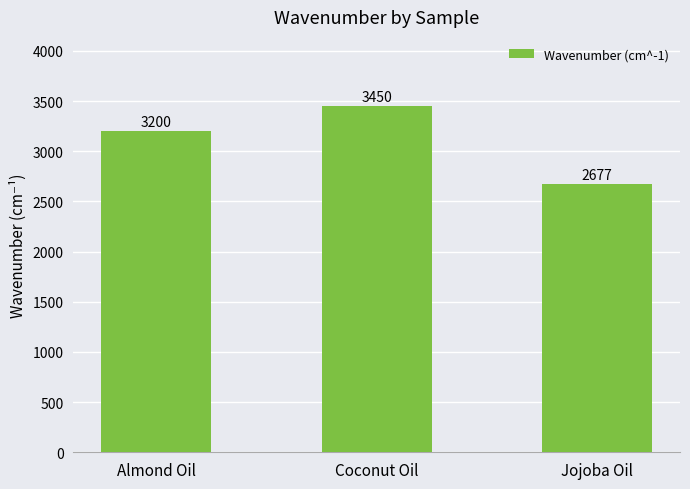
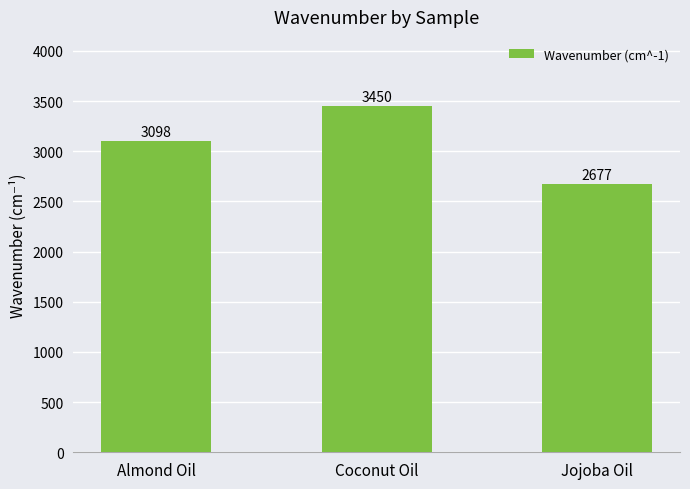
Almond Oil: 3200 -> 3098
